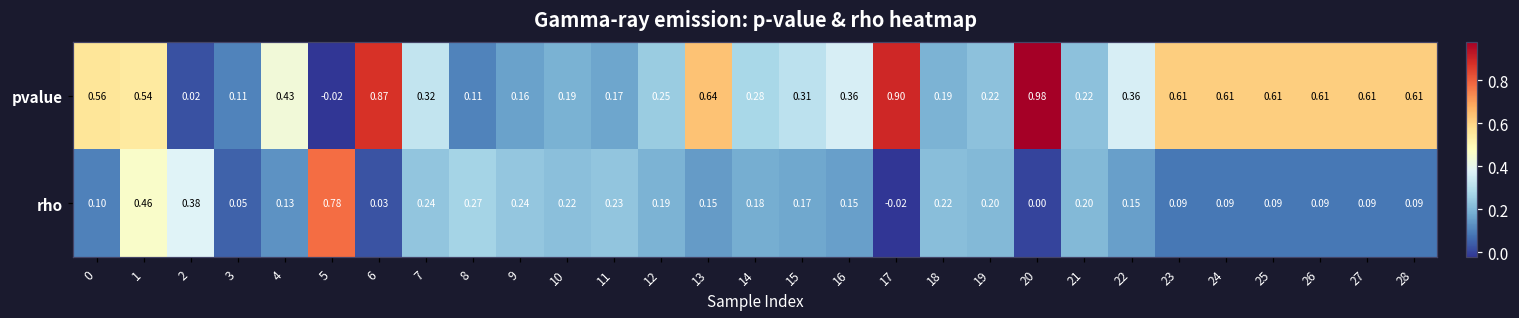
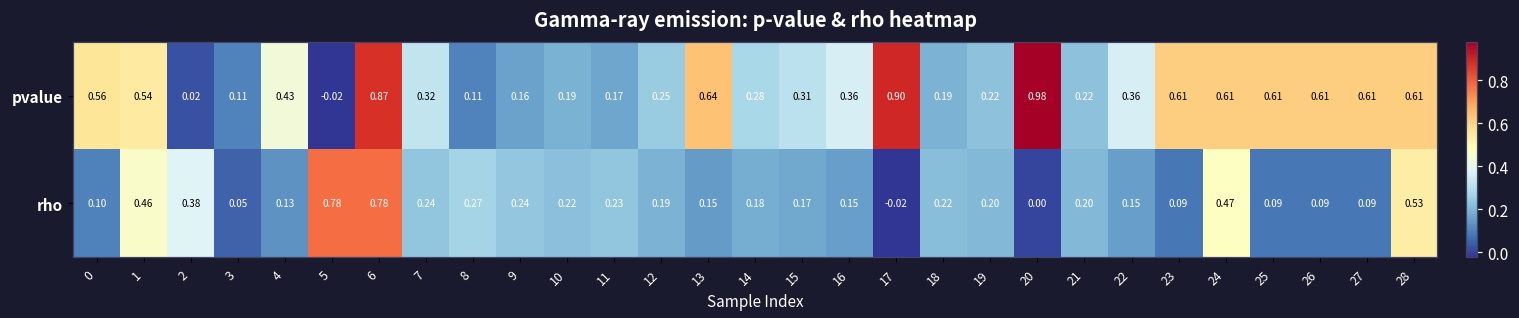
rho, 6: 0.03 -> 0.78
rho, 24: 0.09 -> 0.47
rho, 28: 0.09 -> 0.53
